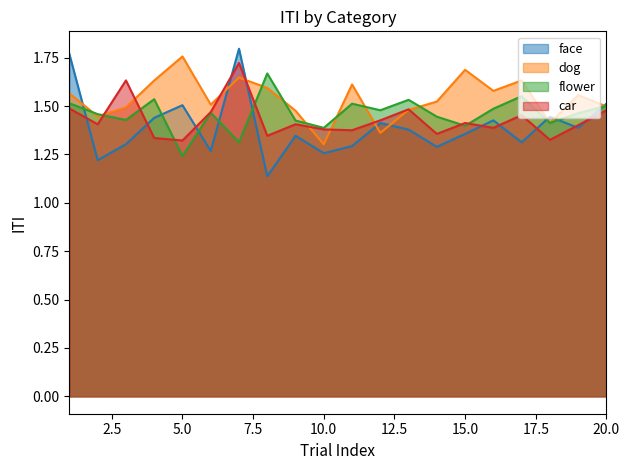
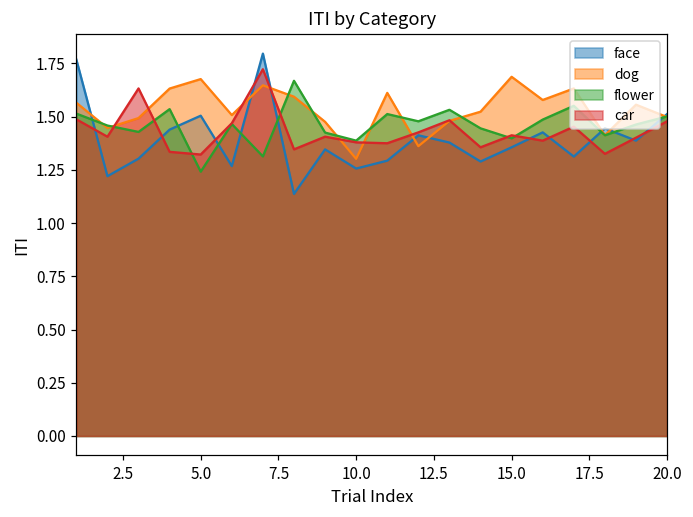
dog, 5.0: 1.76 -> 1.68
